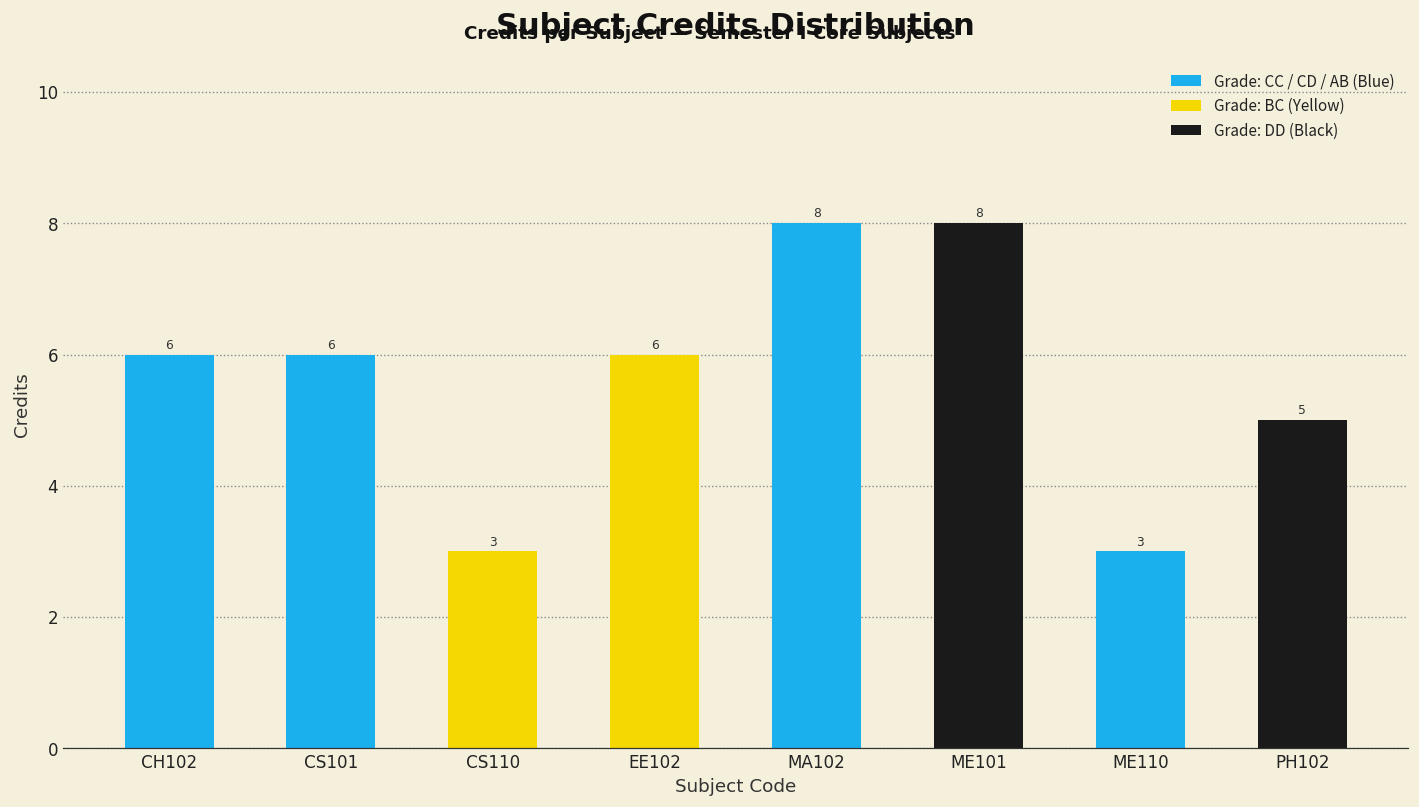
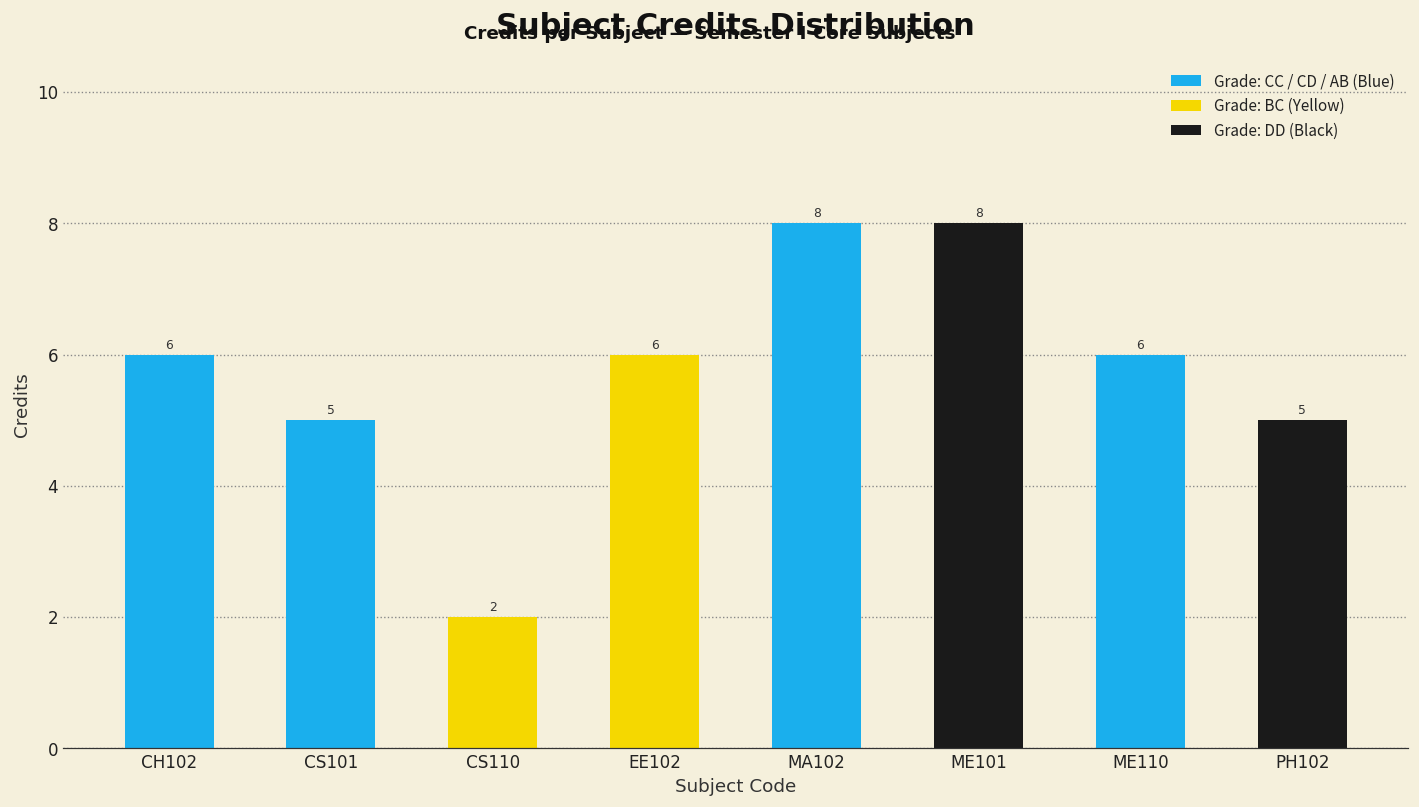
CS101: 6 -> 5
CS110: 3 -> 2
ME110: 3 -> 6
